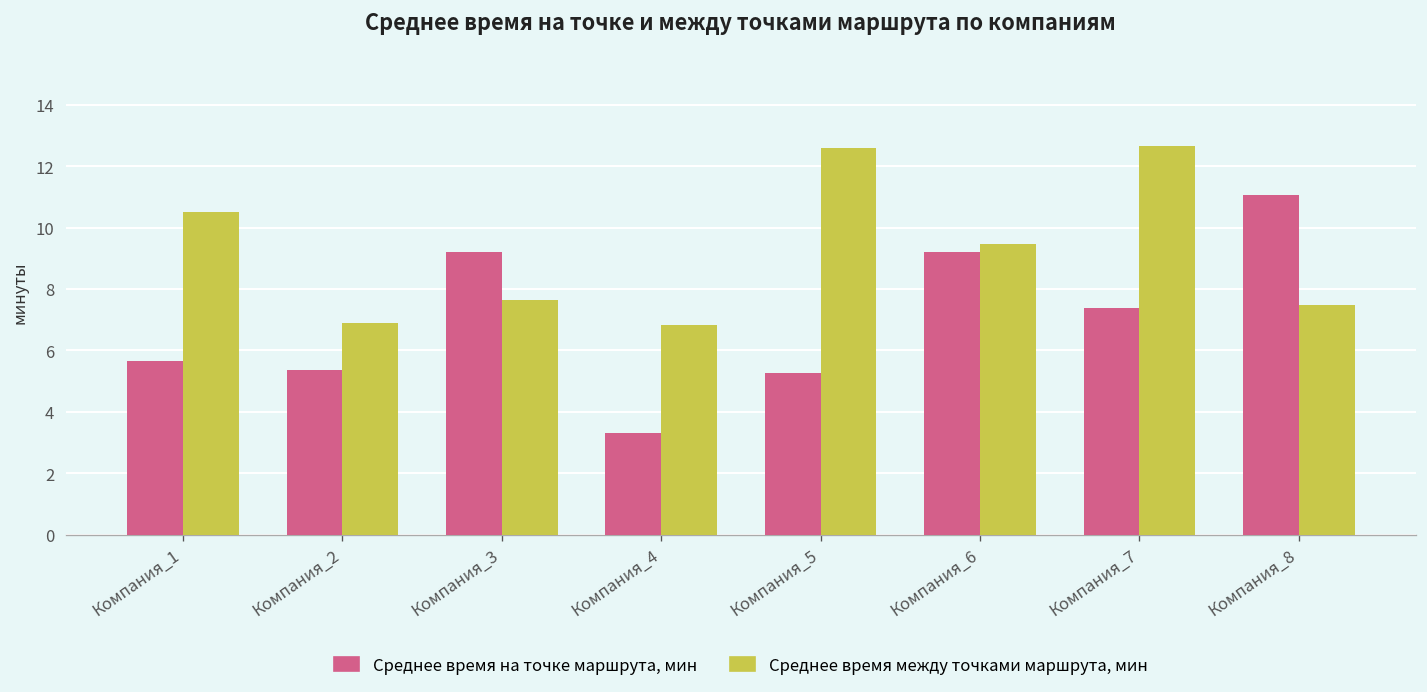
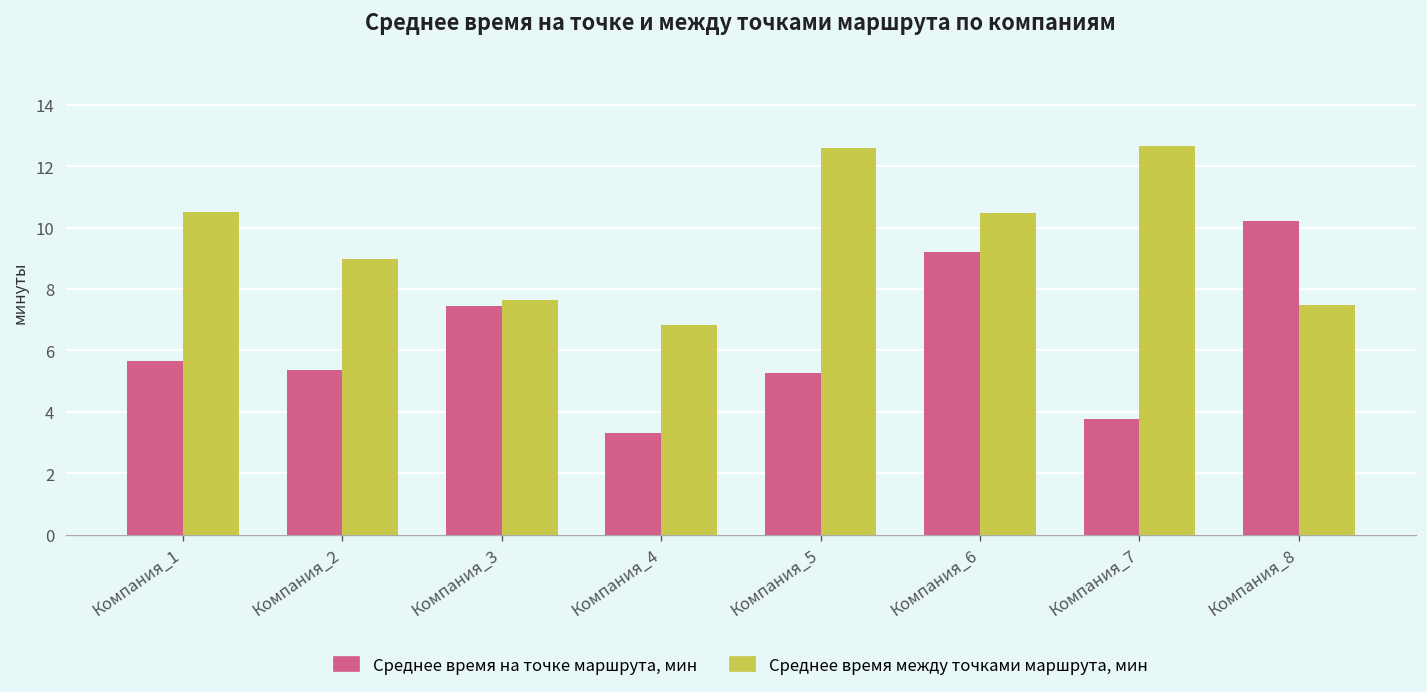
Среднее время между точками маршрута, мин, Компания_2: 6.9 -> 9.0
Среднее время на точке маршрута, мин, Компания_3: 9.2 -> 7.4
Среднее время между точками маршрута, мин, Компания_6: 9.5 -> 10.5
Среднее время на точке маршрута, мин, Компания_7: 7.4 -> 3.8
Среднее время на точке маршрута, мин, Компания_8: 11.1 -> 10.2
